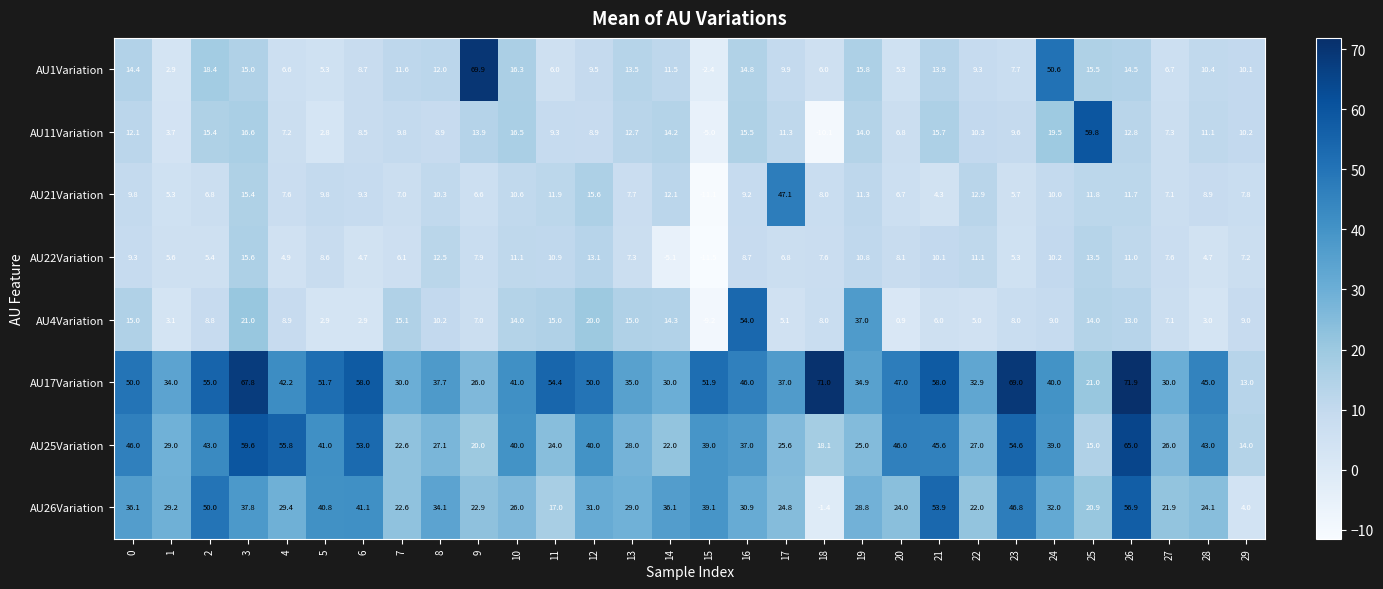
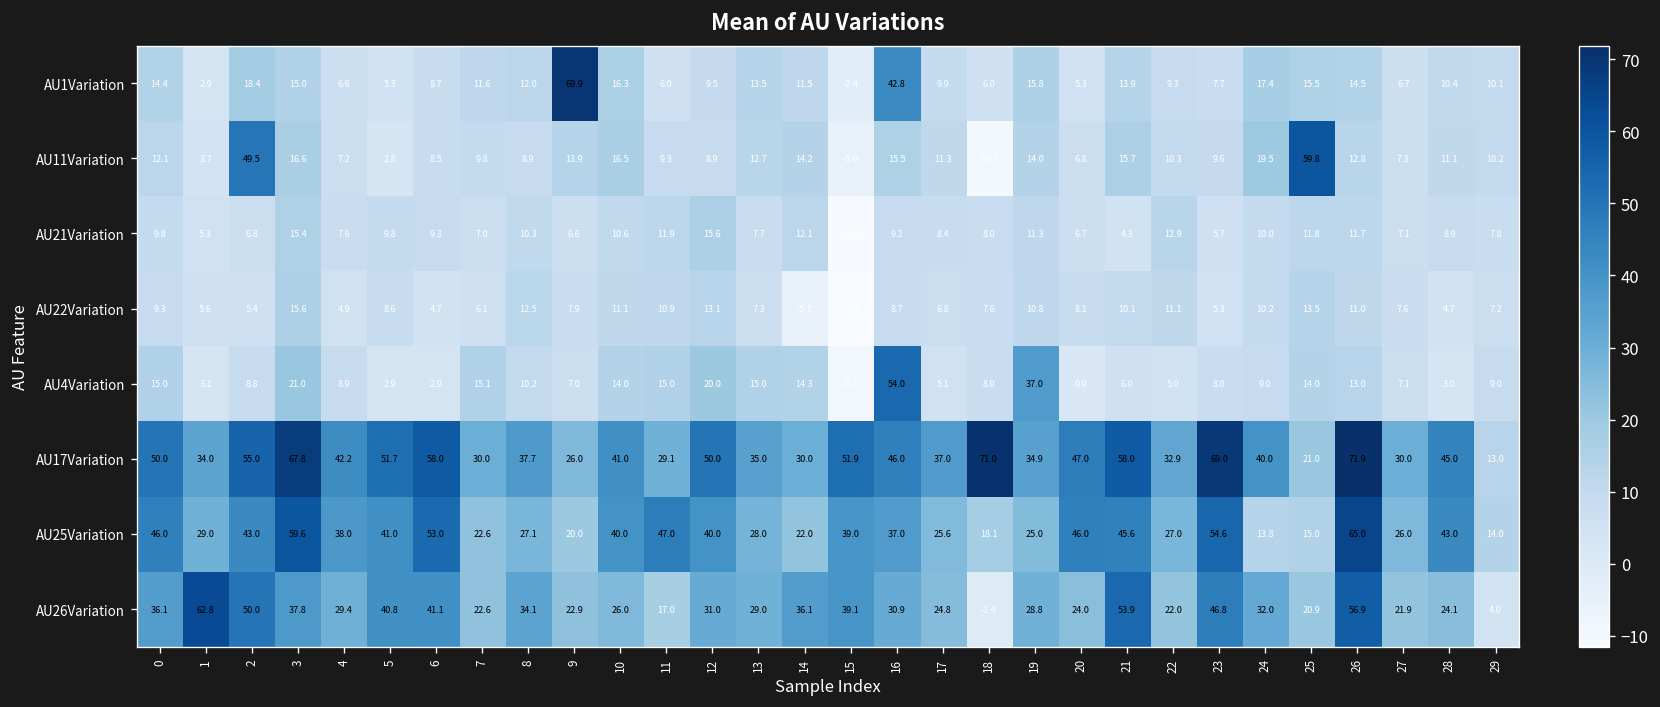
AU1Variation, 16: 14.8 -> 42.8
AU1Variation, 24: 50.6 -> 17.4
AU11Variation, 2: 15.4 -> 49.5
AU21Variation, 17: 47.1 -> 8.4
AU17Variation, 11: 54.4 -> 29.1
AU25Variation, 4: 55.8 -> 38.0
AU25Variation, 11: 24.0 -> 47.0
AU25Variation, 24: 39.0 -> 13.8
AU26Variation, 1: 29.2 -> 62.8
